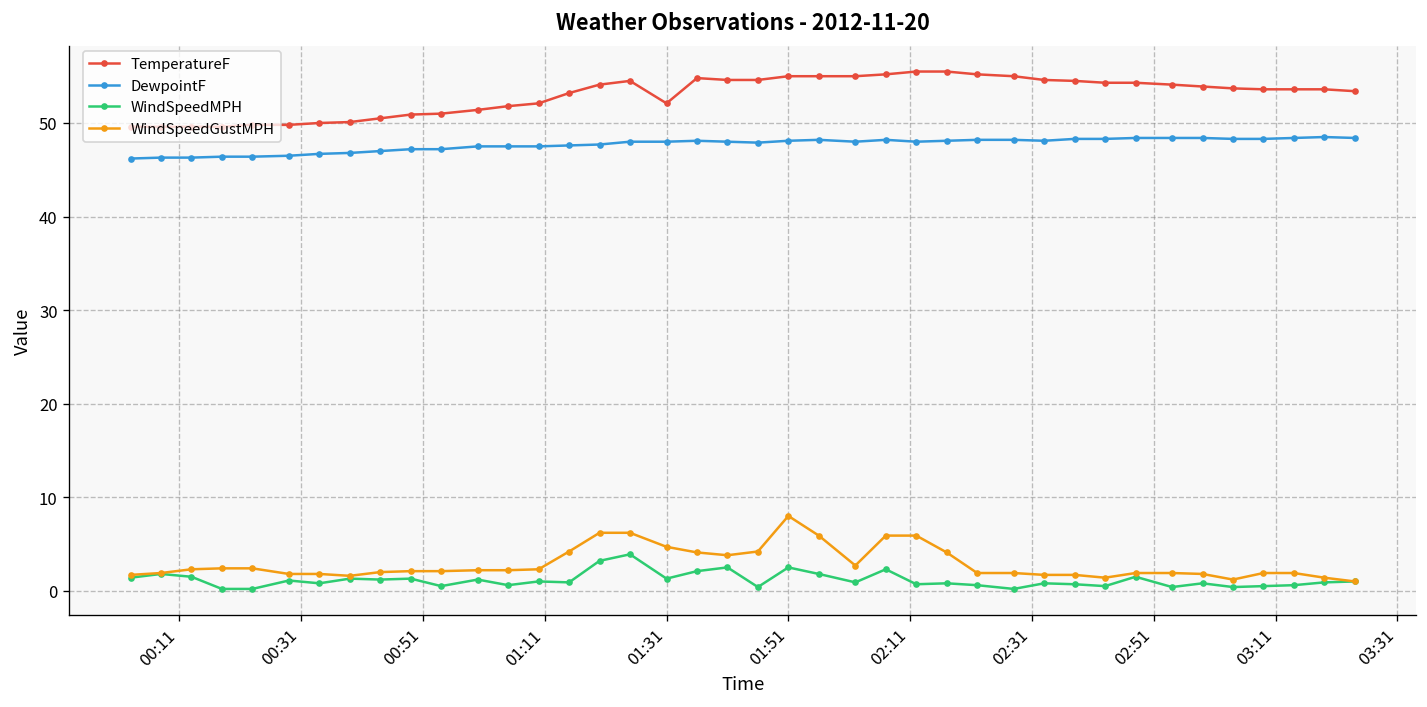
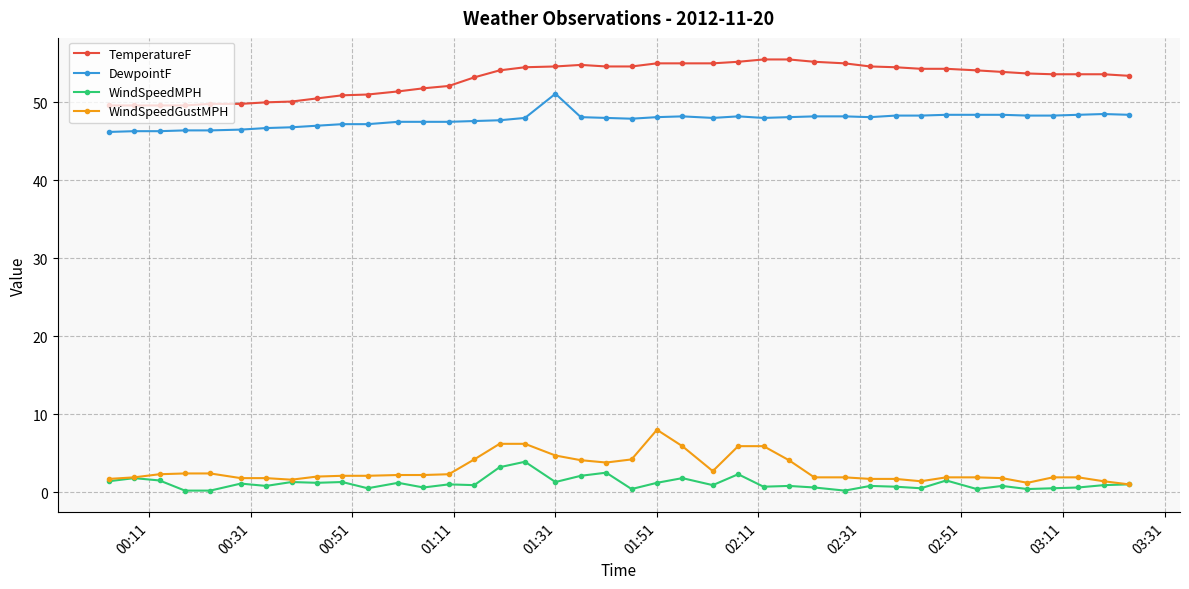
TemperatureF, 01:31: 52 -> 55
DewpointF, 01:31: 48 -> 51
WindSpeedMPH, 01:51: 3 -> 1
